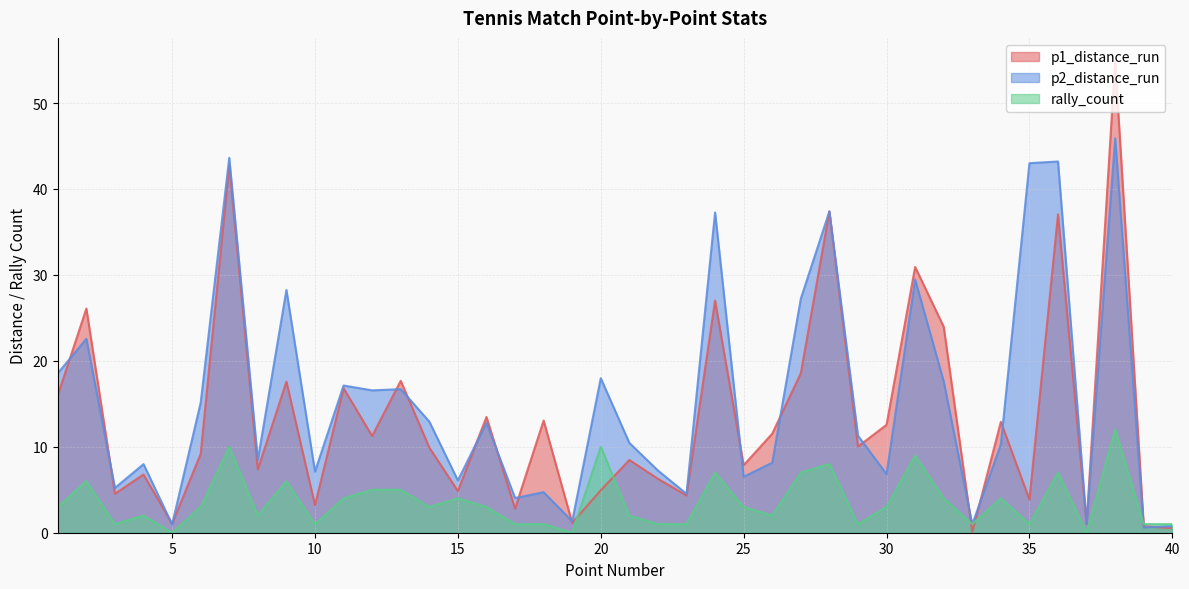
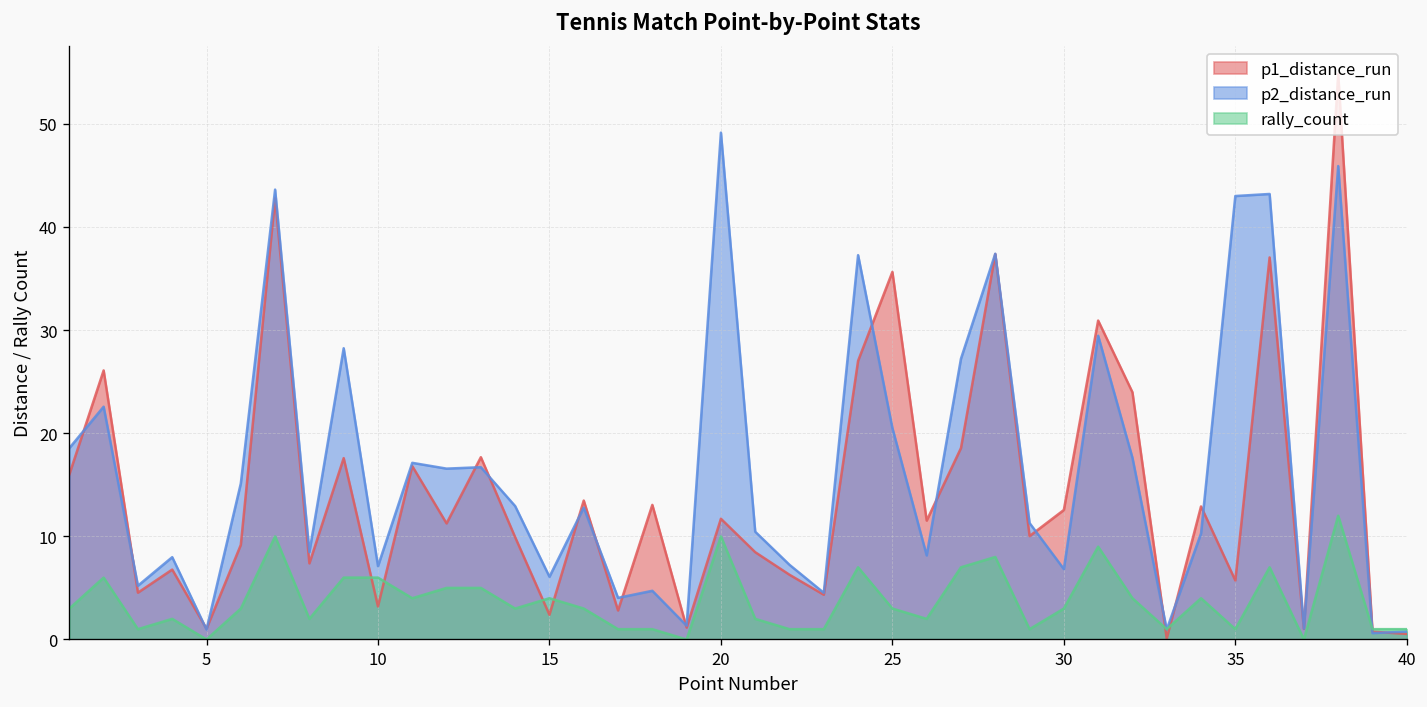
rally_count, 10: 1 -> 6
p1_distance_run, 15: 5 -> 2
p1_distance_run, 20: 5 -> 12
p2_distance_run, 20: 18 -> 49
p1_distance_run, 25: 8 -> 36
p2_distance_run, 25: 7 -> 21
p1_distance_run, 35: 4 -> 6
